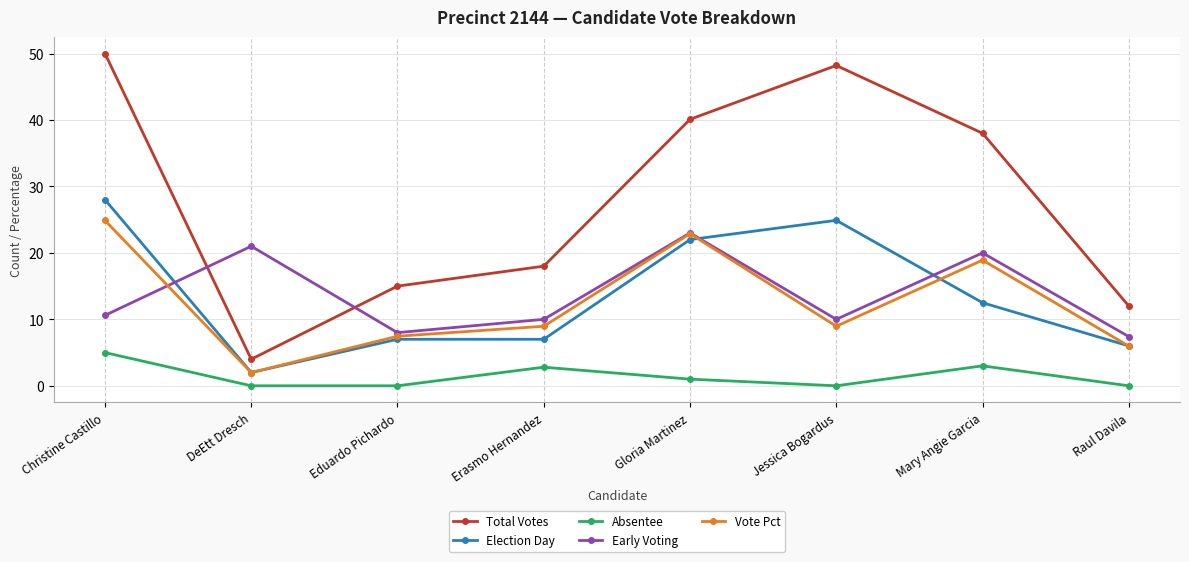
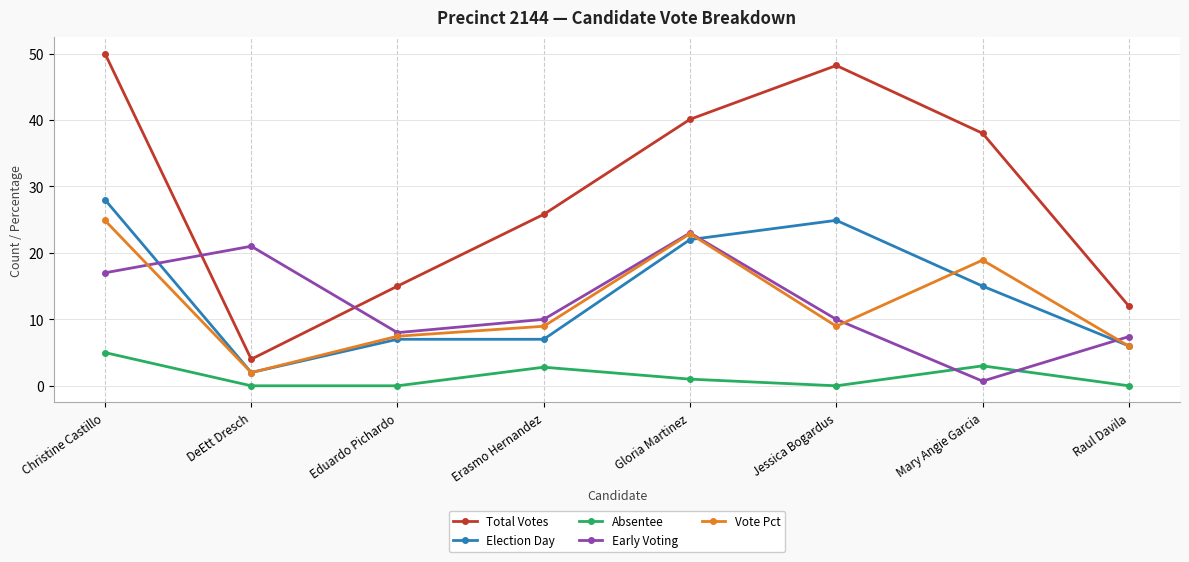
Early Voting, Christine Castillo: 11 -> 17
Total Votes, Erasmo Hernandez: 18 -> 26
Election Day, Mary Angie Garcia: 13 -> 15
Early Voting, Mary Angie Garcia: 20 -> 1
